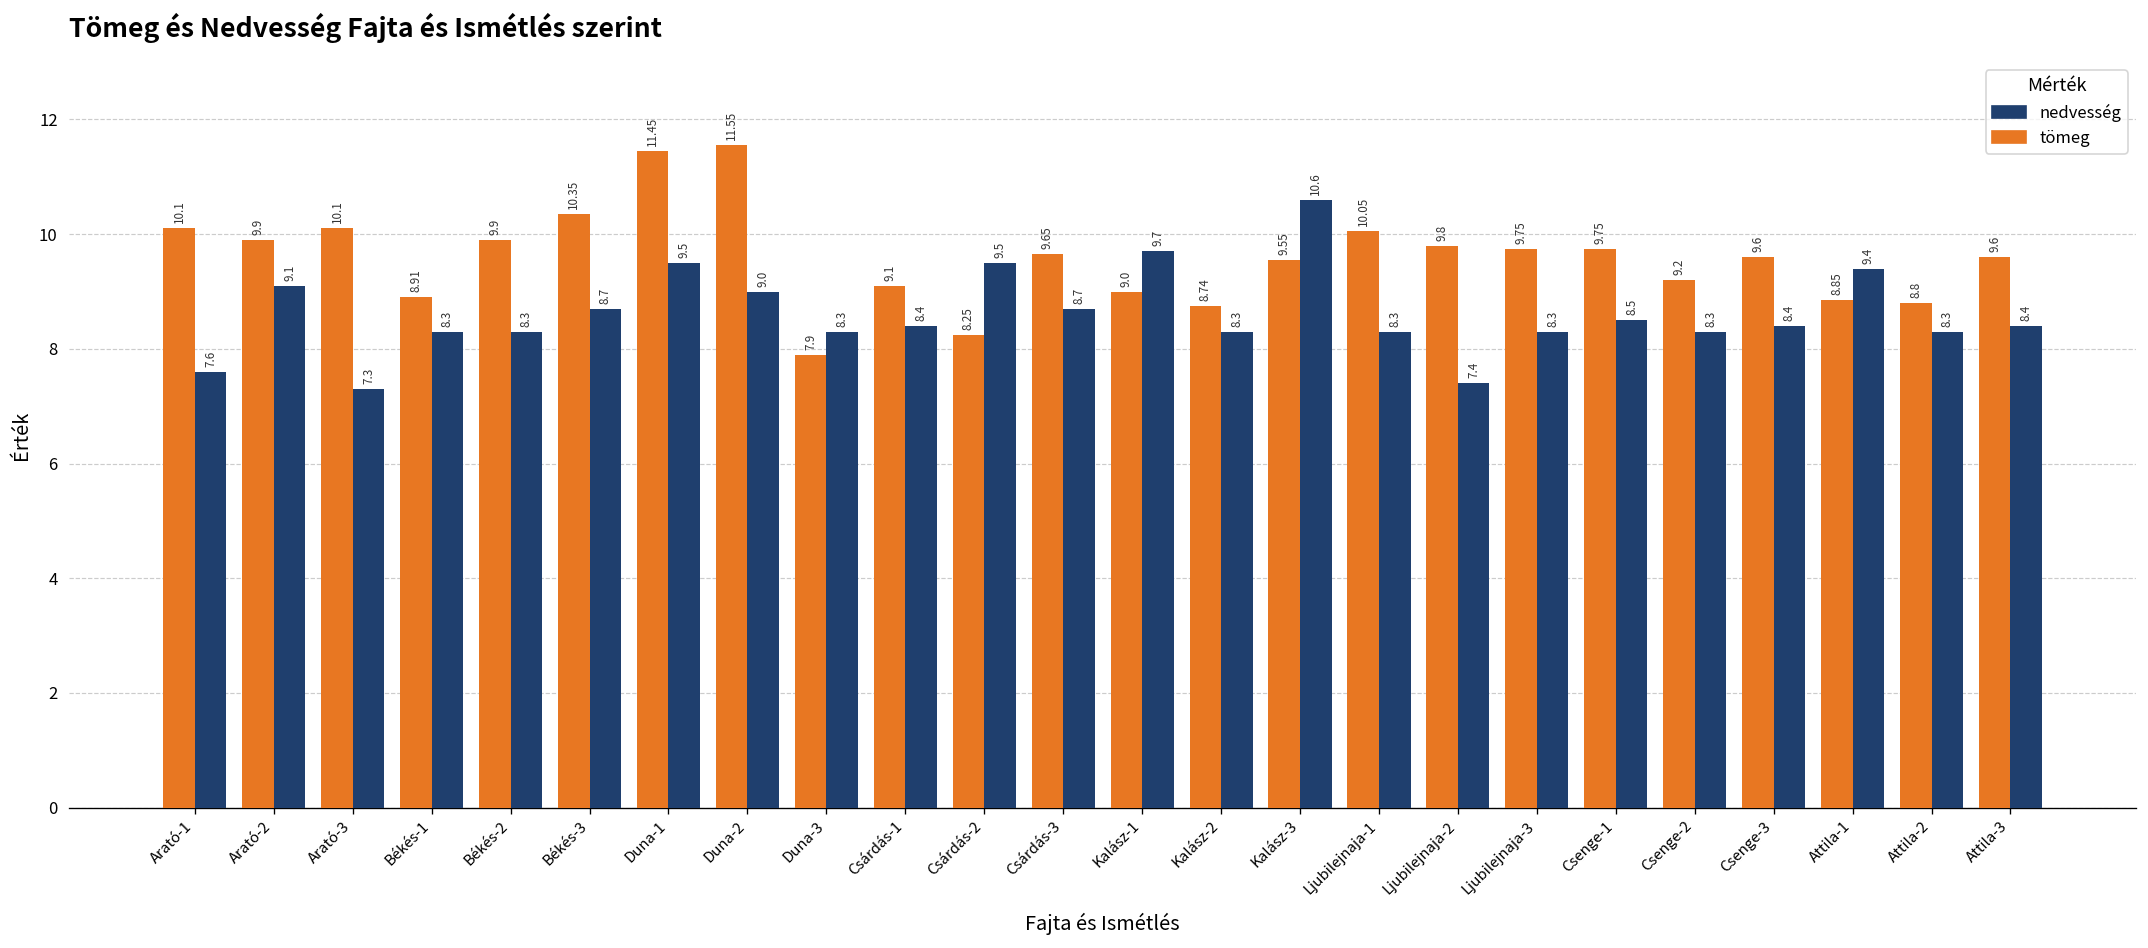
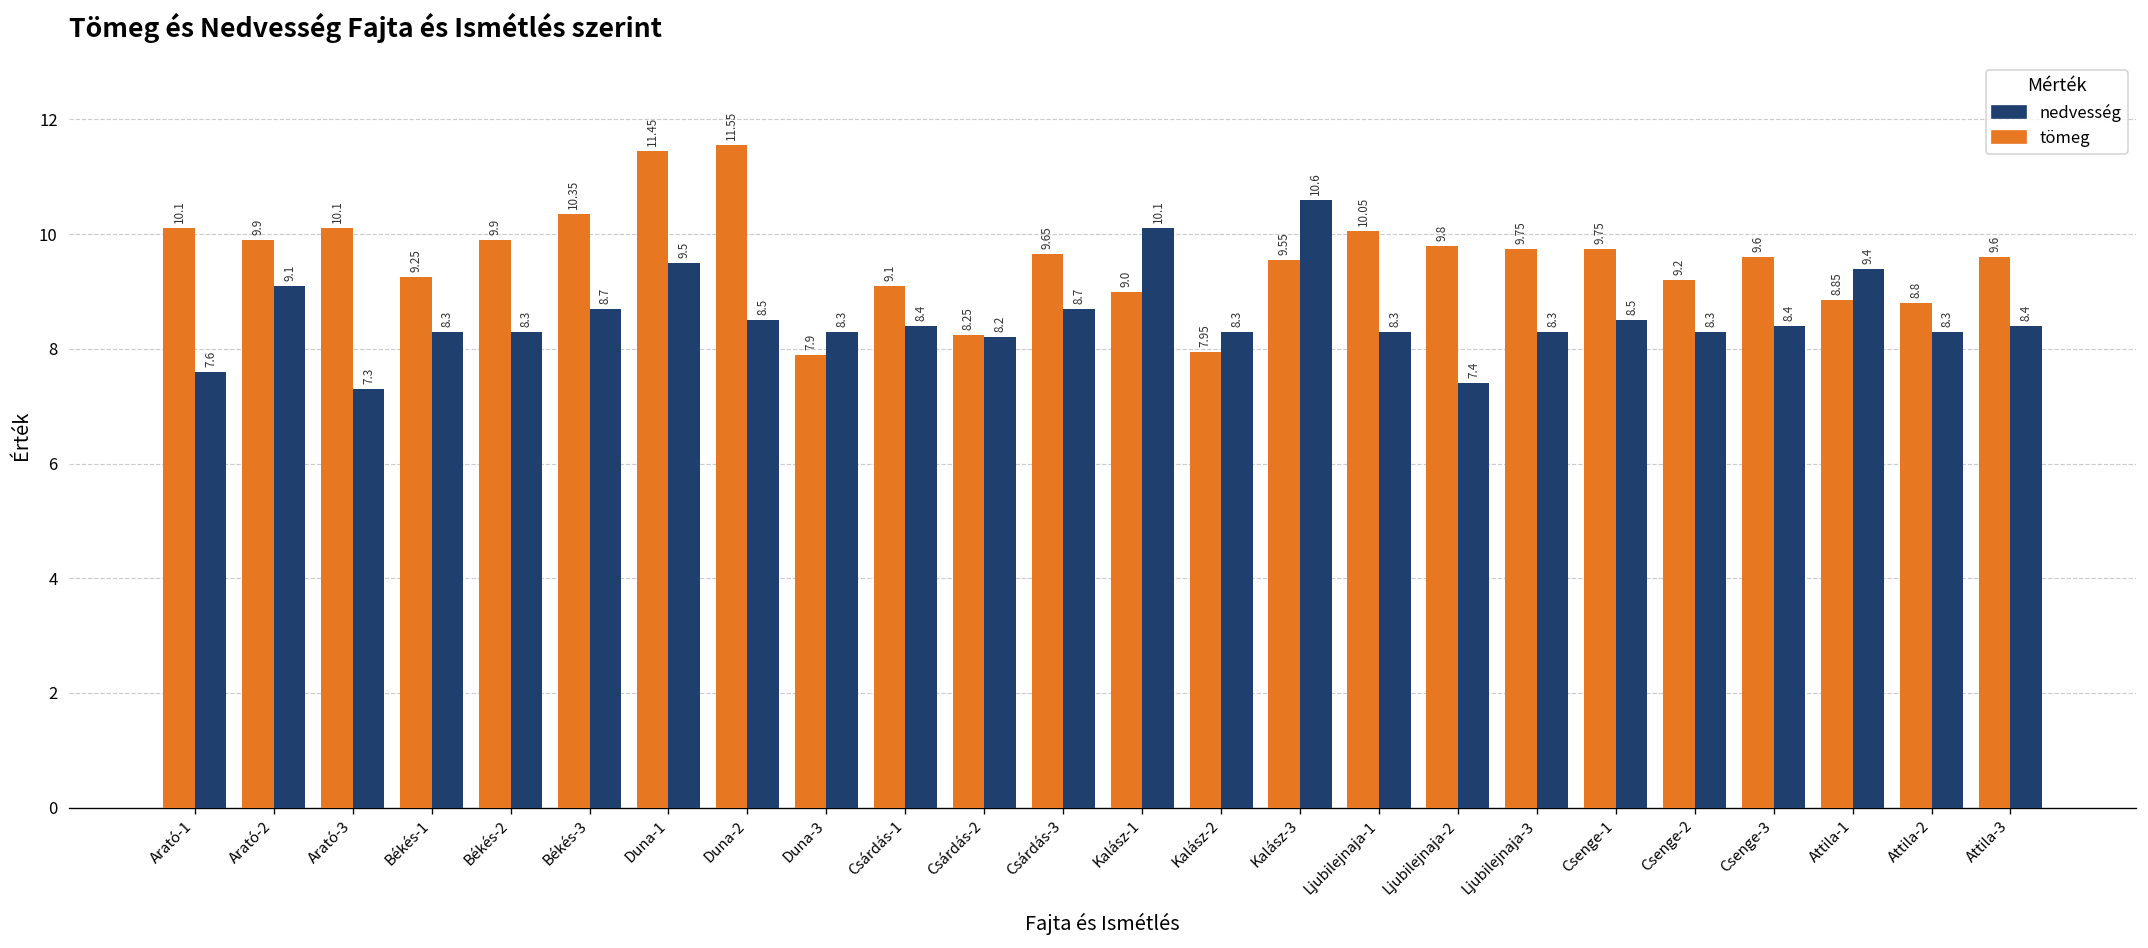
tömeg, Békés-1: 8.91 -> 9.25
nedvesség, Duna-2: 9.0 -> 8.5
nedvesség, Csárdás-2: 9.5 -> 8.2
nedvesség, Kalász-1: 9.7 -> 10.1
tömeg, Kalász-2: 8.74 -> 7.95
